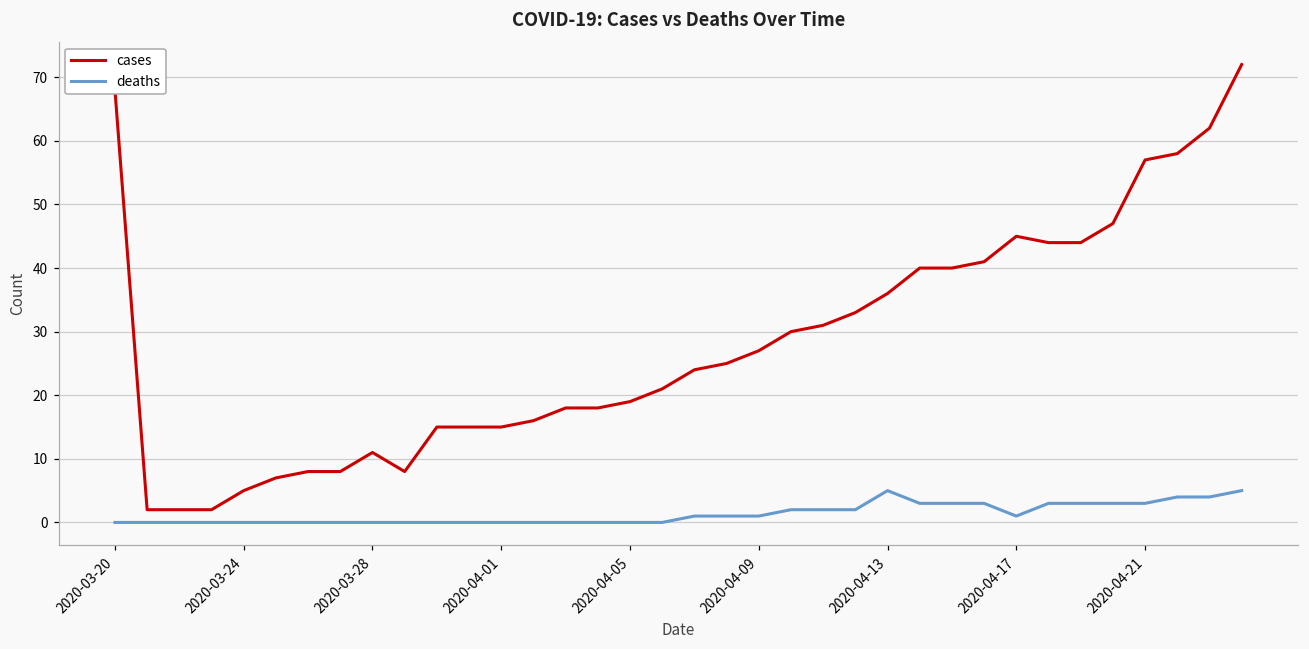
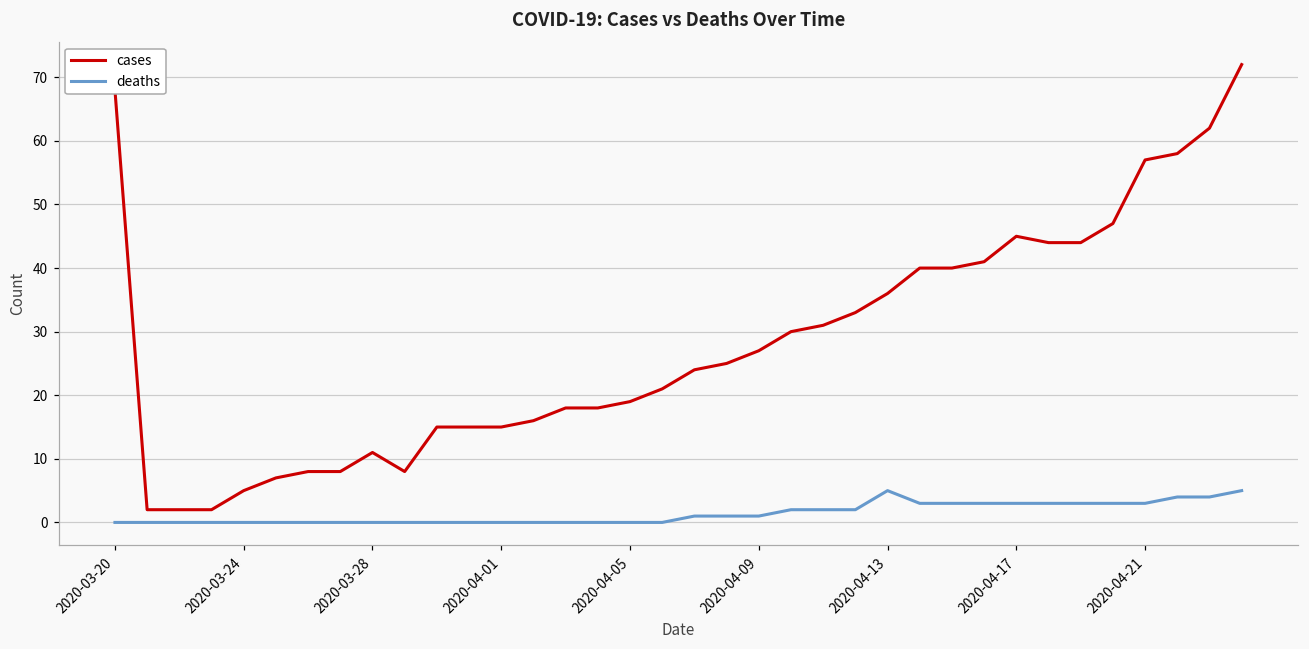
deaths, 2020-04-17: 1 -> 3
